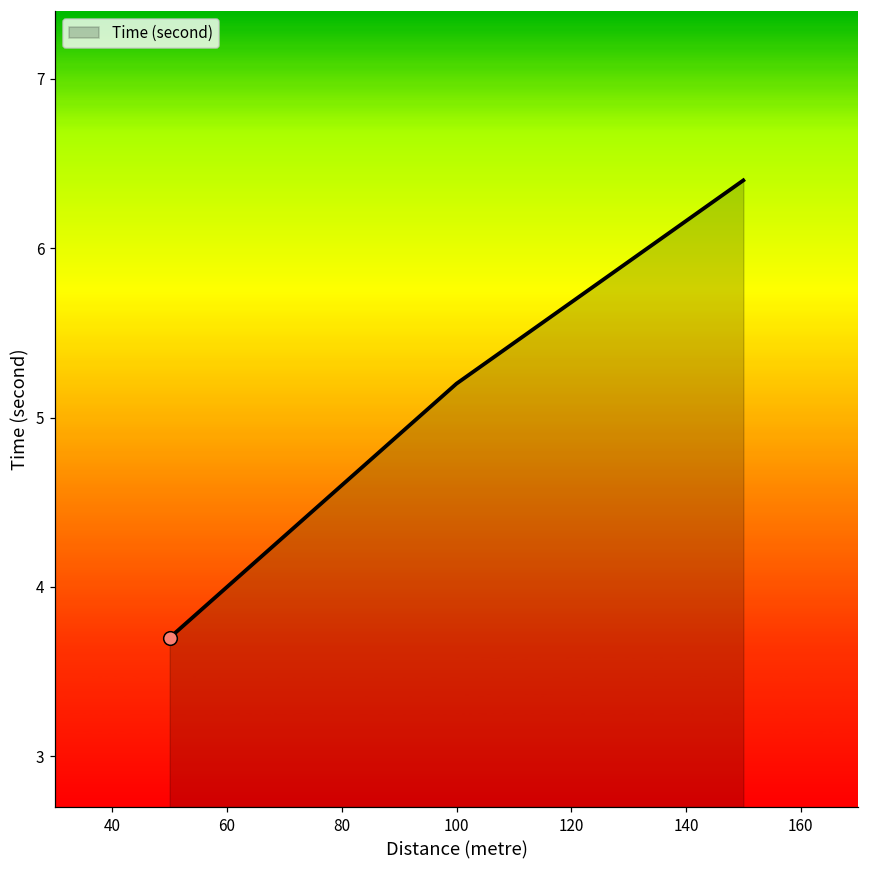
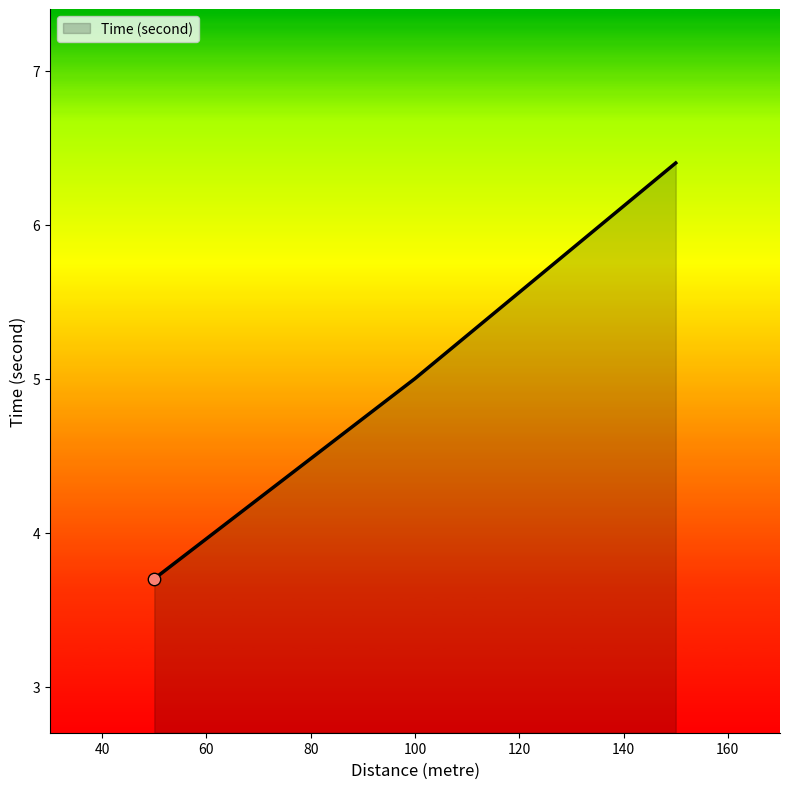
Time (second), 100: 5.2 -> 5.0
